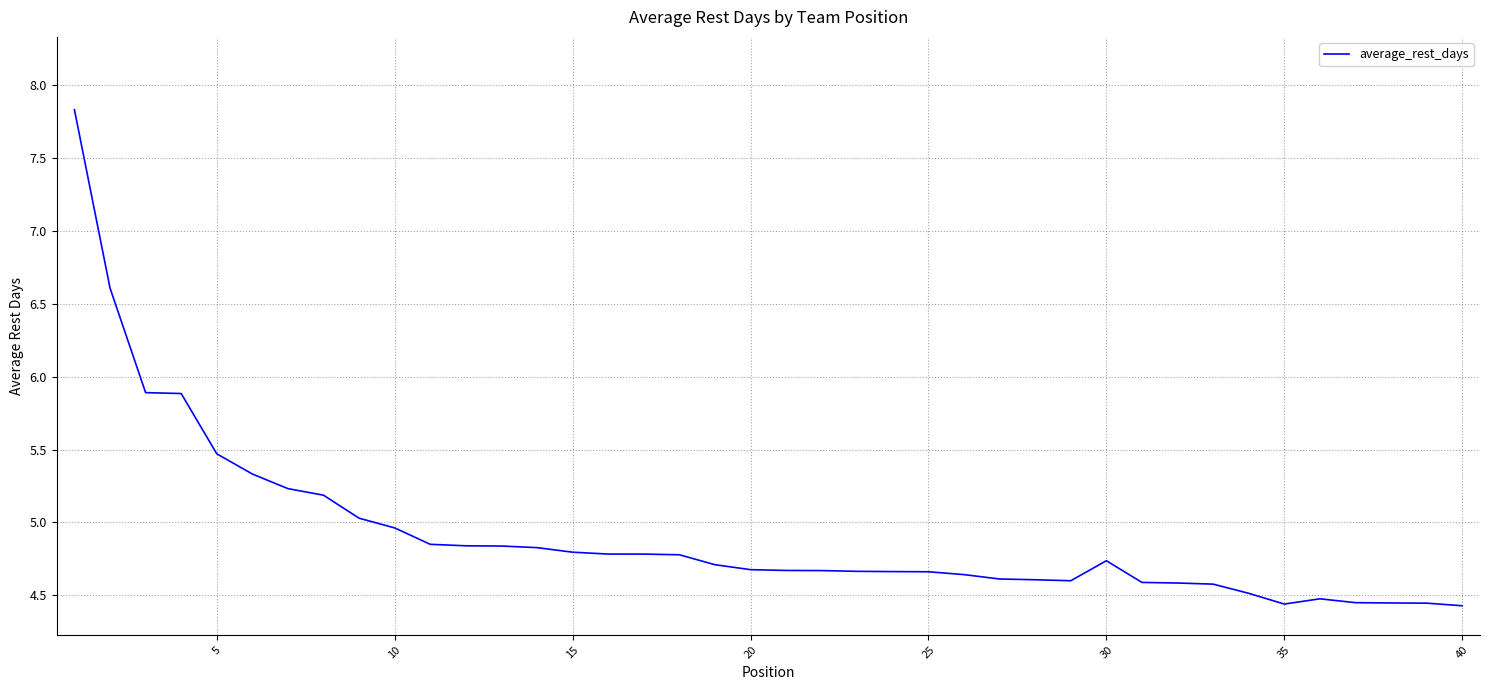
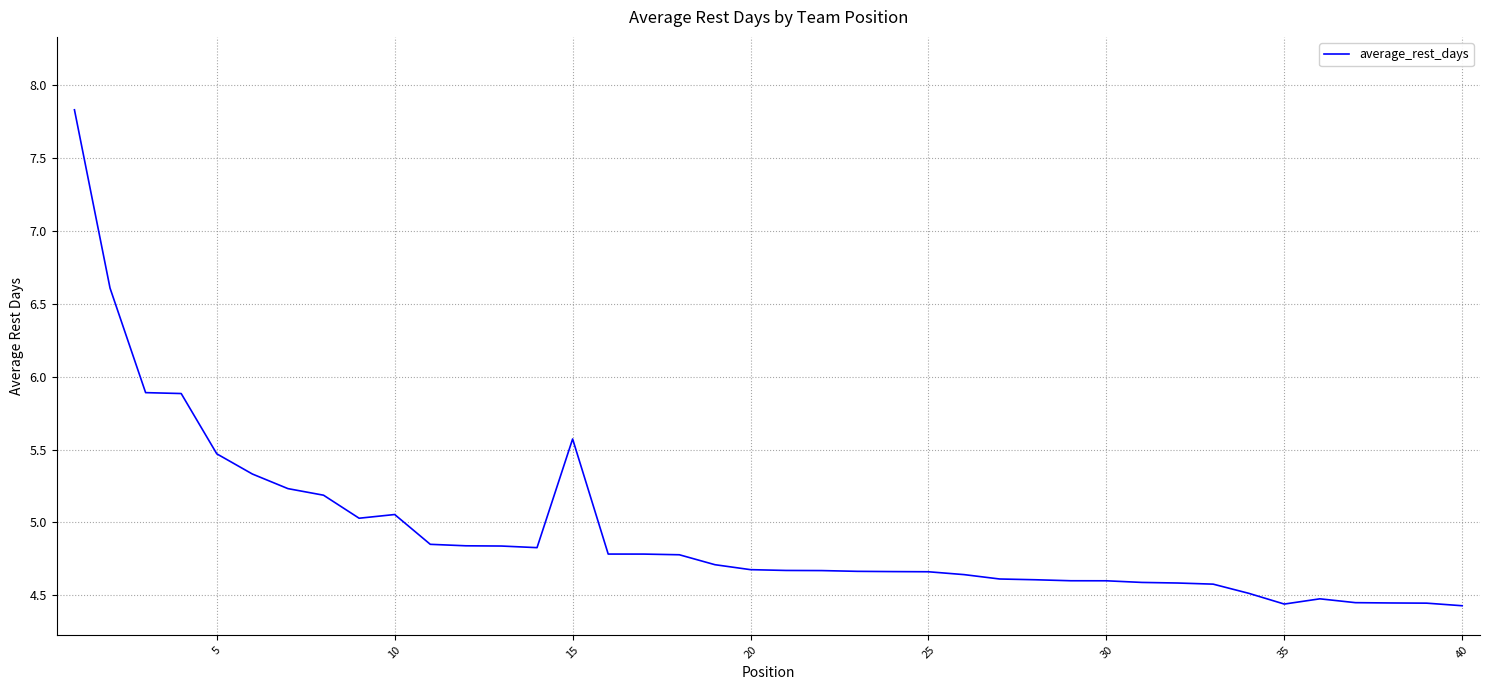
10: 4.96 -> 5.05
15: 4.80 -> 5.57
30: 4.74 -> 4.60
